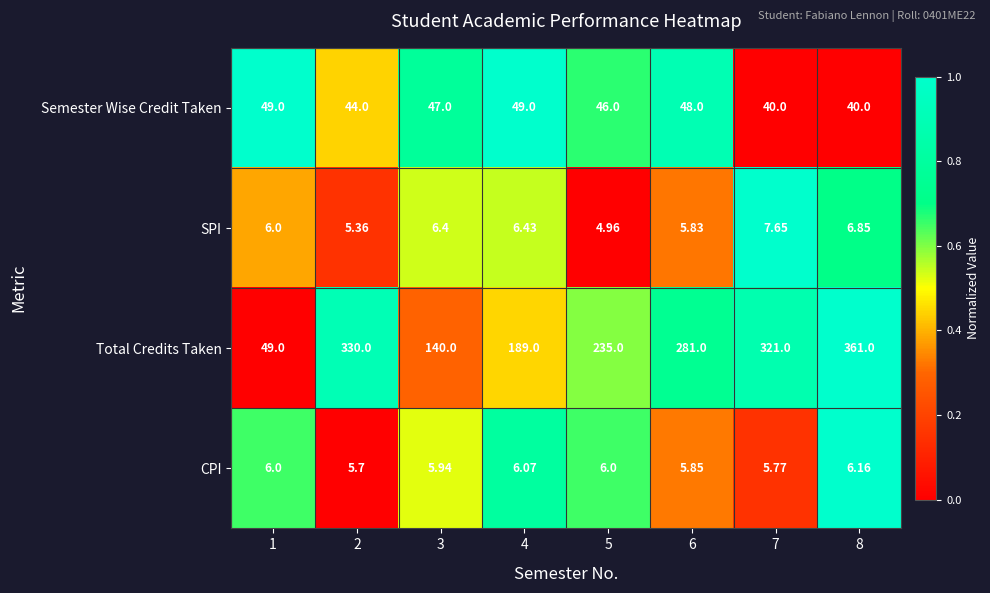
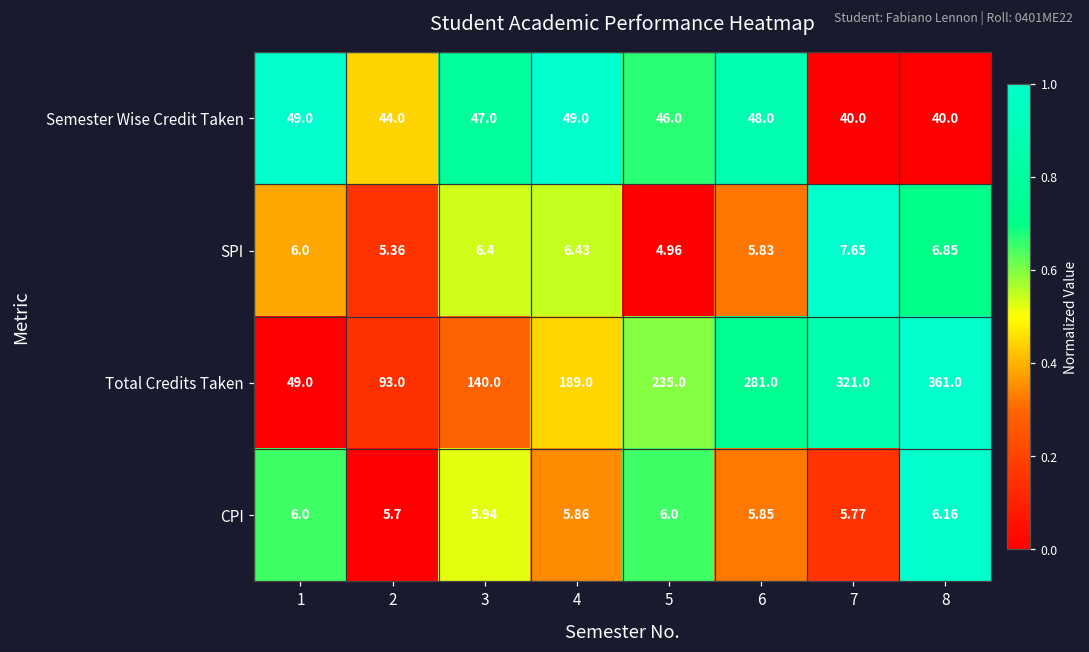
Total Credits Taken, 2: 330.0 -> 93.0
CPI, 4: 6.07 -> 5.86
